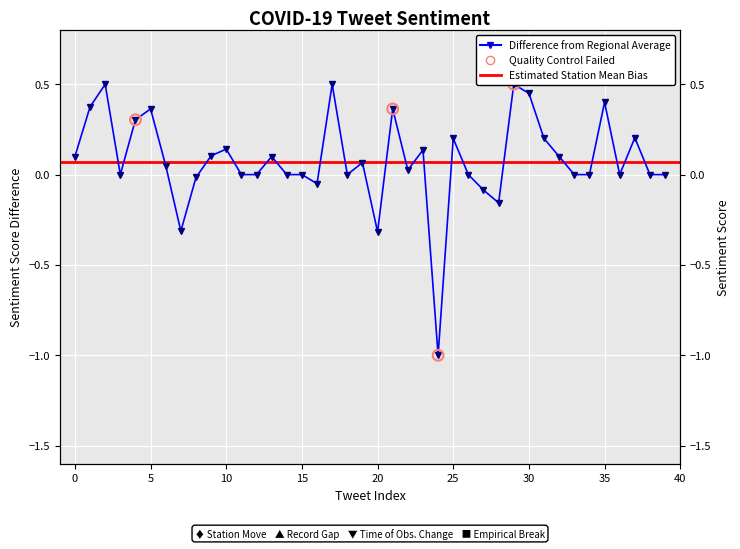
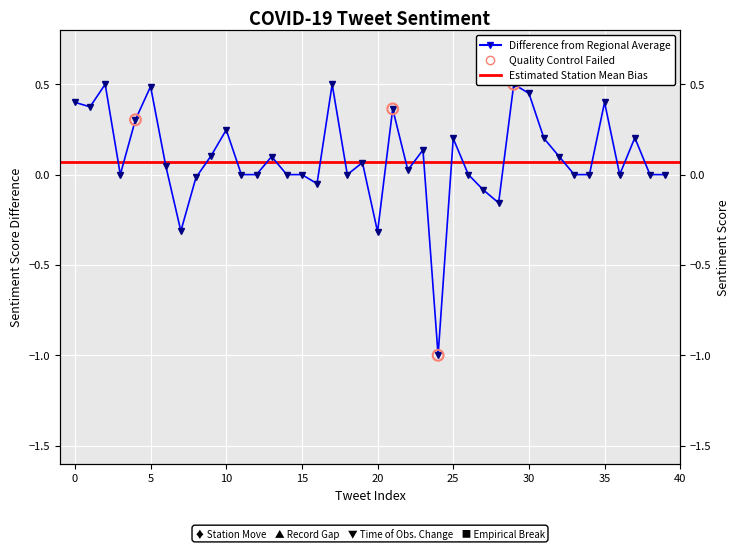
Difference from Regional Average, 0: 0.1 -> 0.4
Difference from Regional Average, 5: 0.36 -> 0.49
Difference from Regional Average, 10: 0.14 -> 0.25
